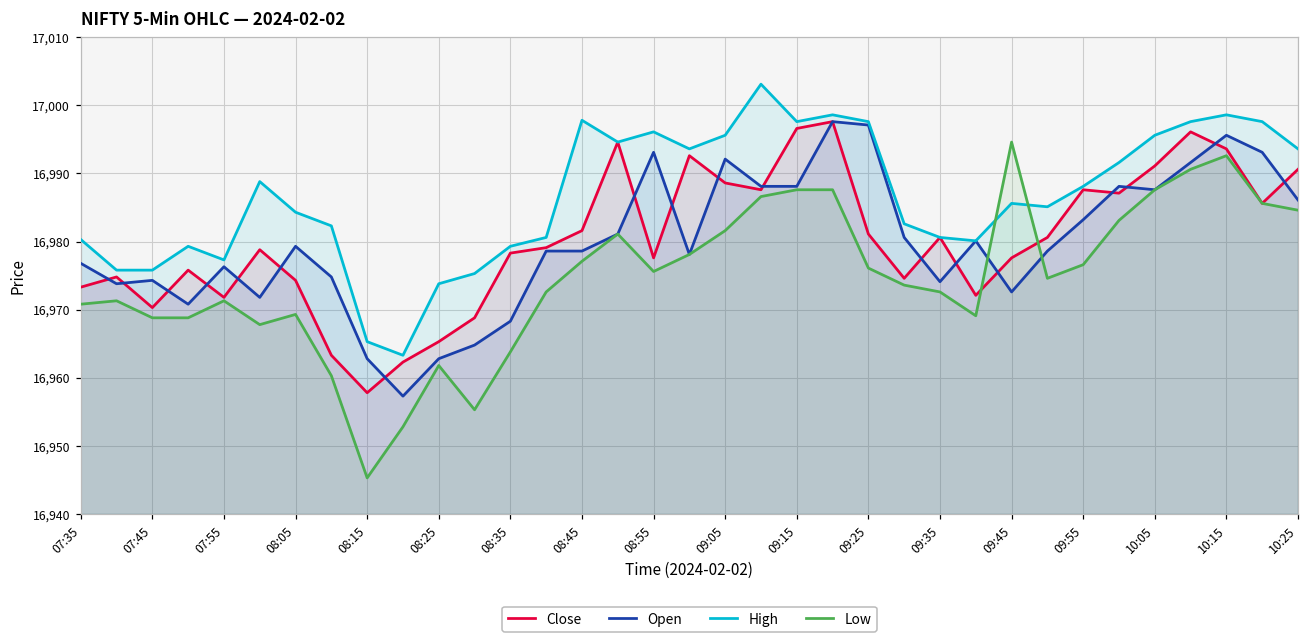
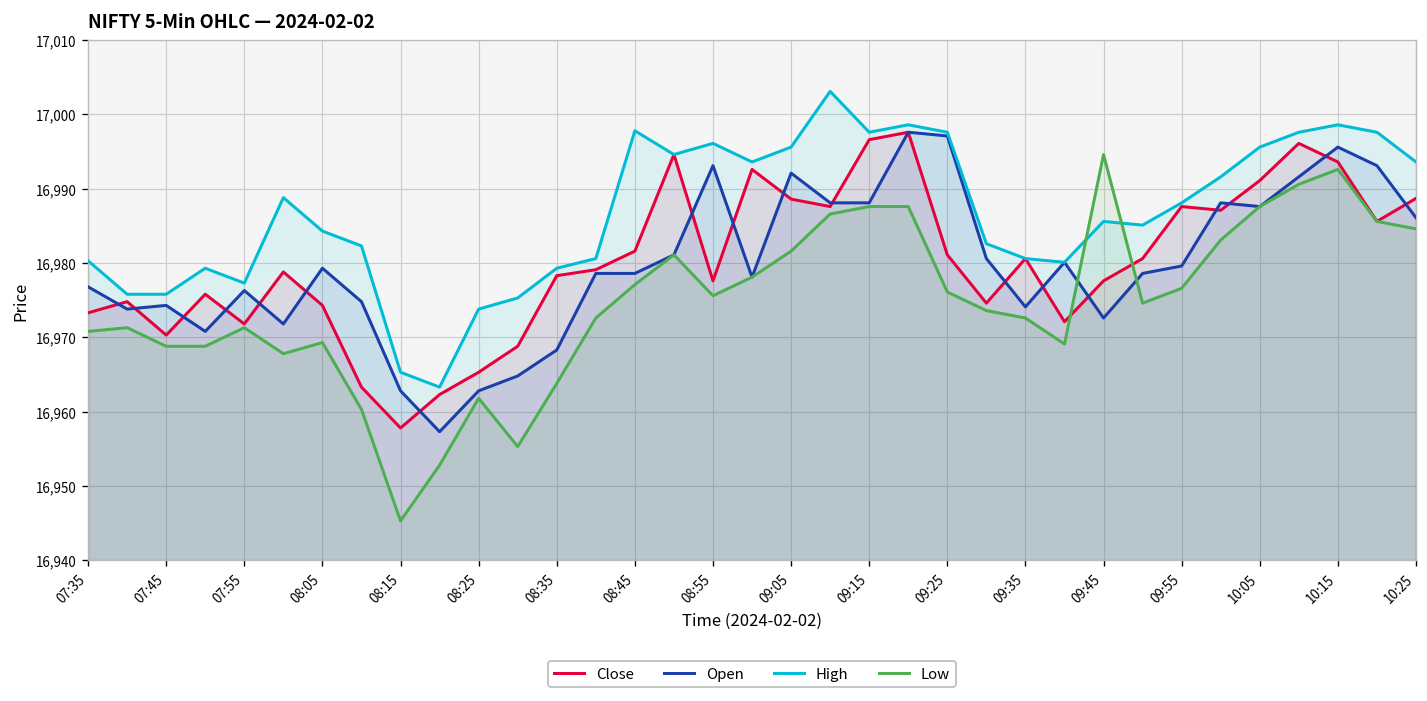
Open, 09:55: 16,983 -> 16,980
Close, 10:25: 16,991 -> 16,989
